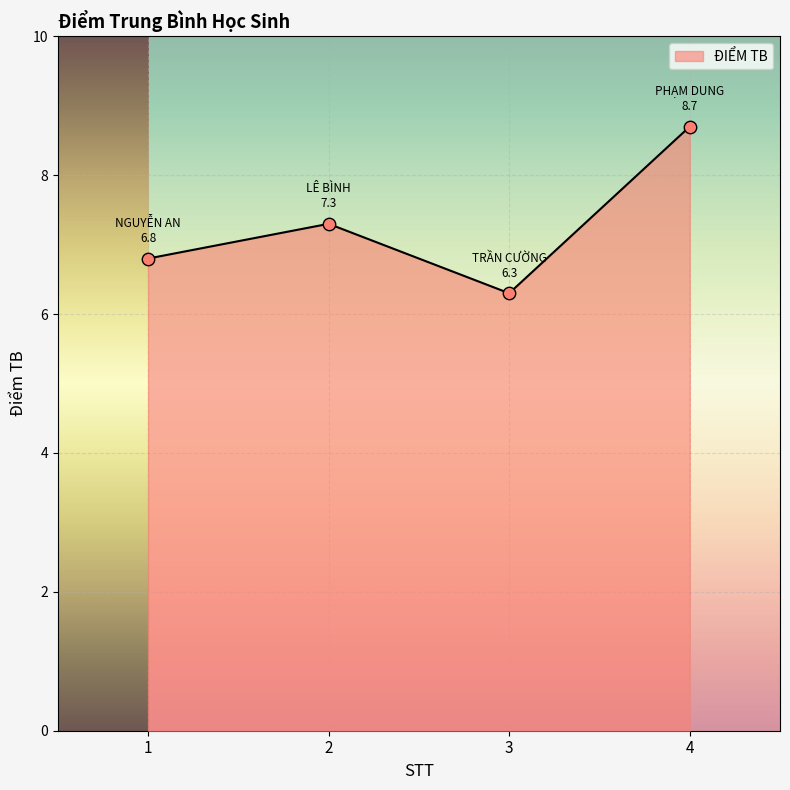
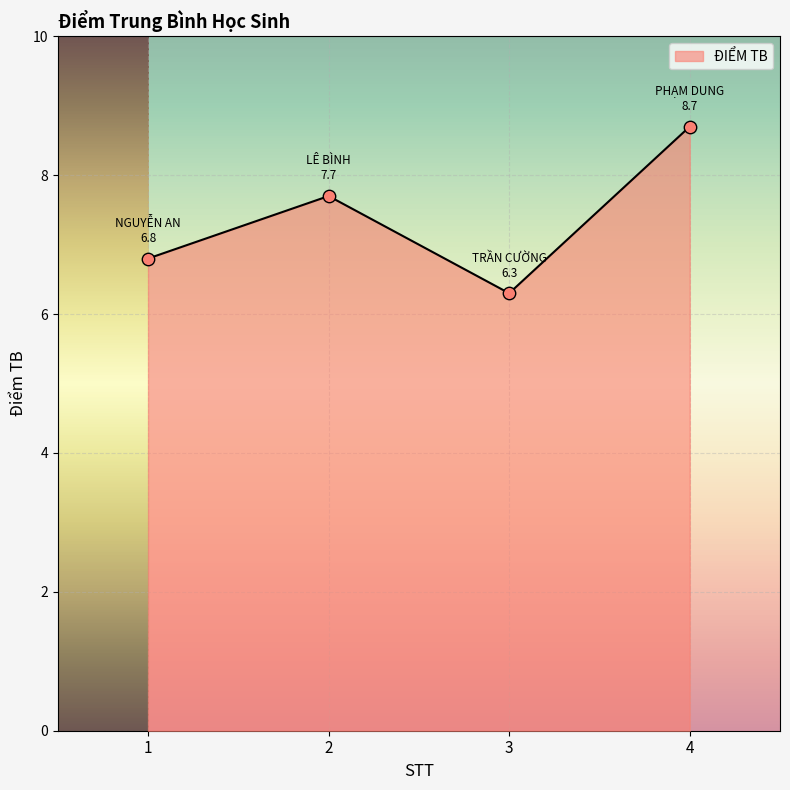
2: 7.3 -> 7.7
